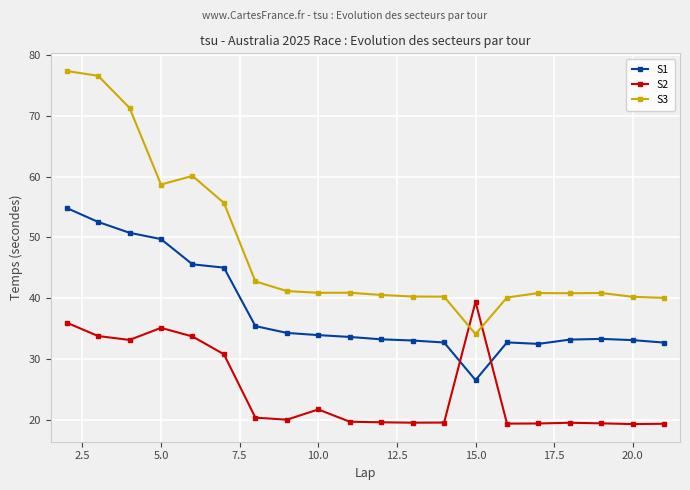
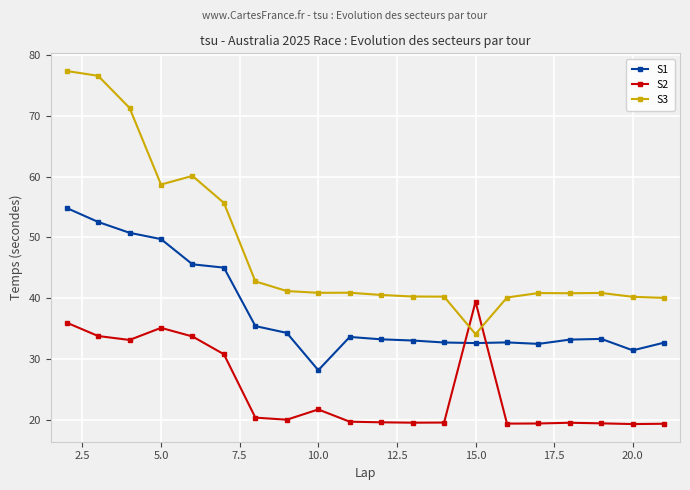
S1, 10.0: 34 -> 28
S1, 15.0: 26 -> 33
S1, 20.0: 33 -> 31
